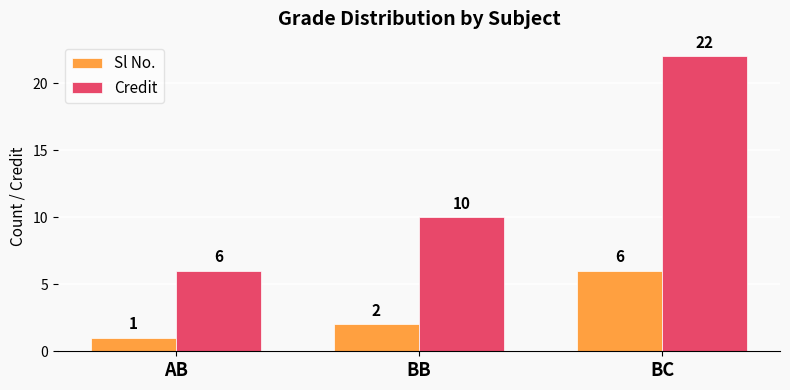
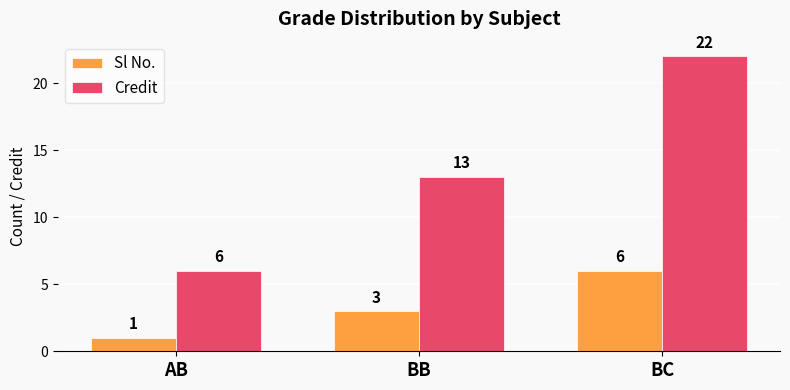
Sl No., BB: 2 -> 3
Credit, BB: 10 -> 13
